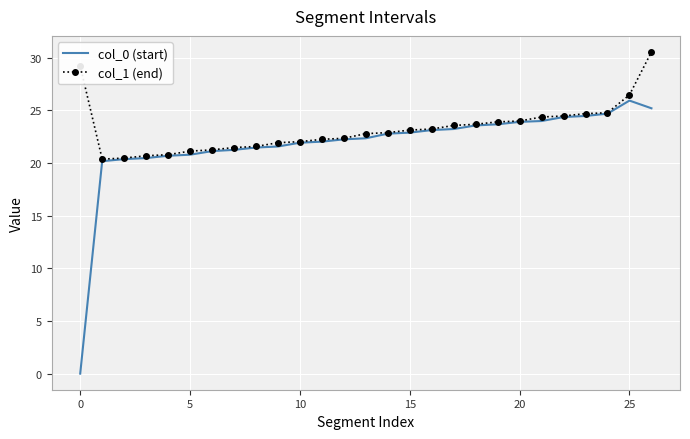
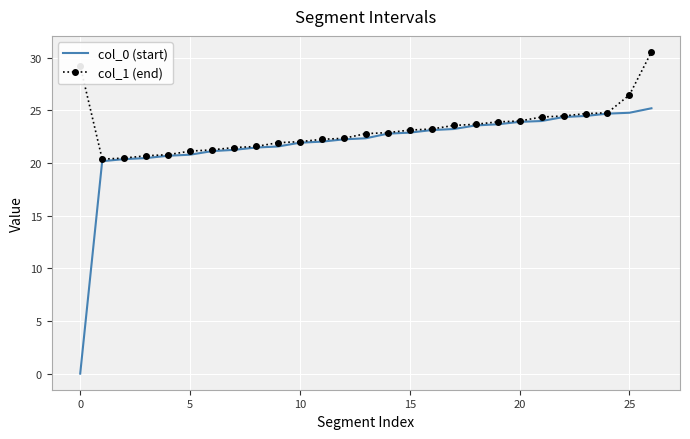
col_0 (start), 25: 25.9 -> 24.8
